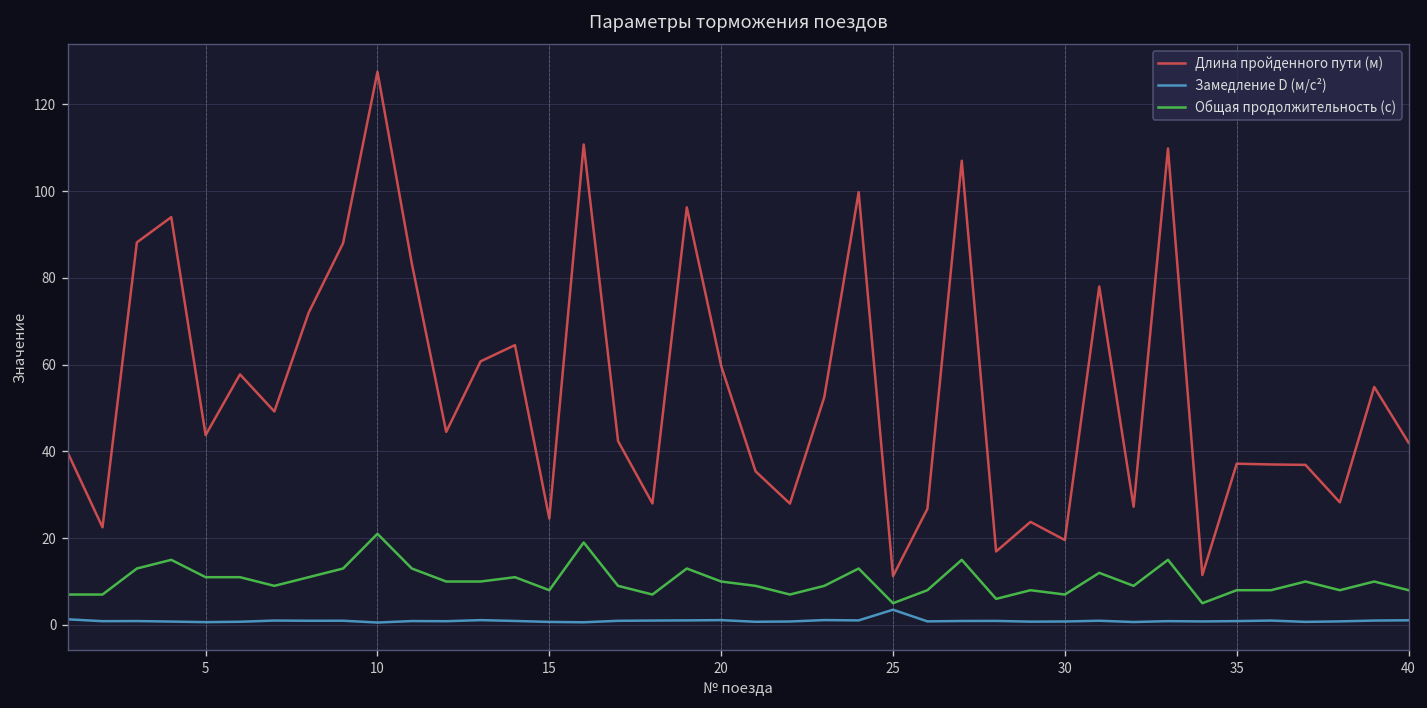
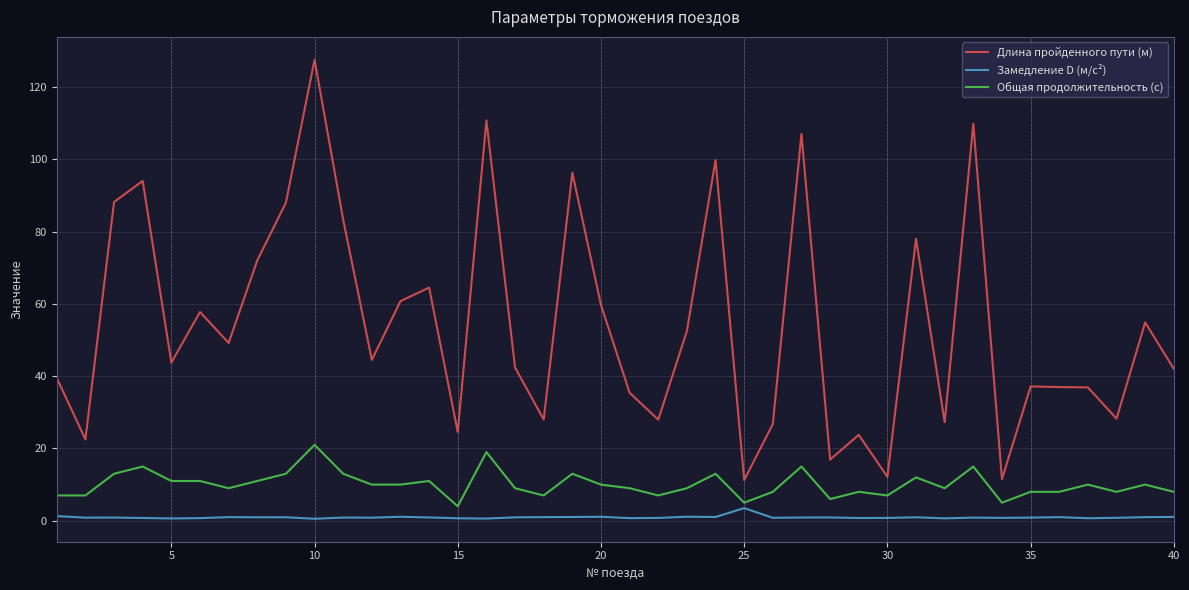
Общая продолжительность (с), 15: 8 -> 4
Длина пройденного пути (м), 30: 20 -> 12
